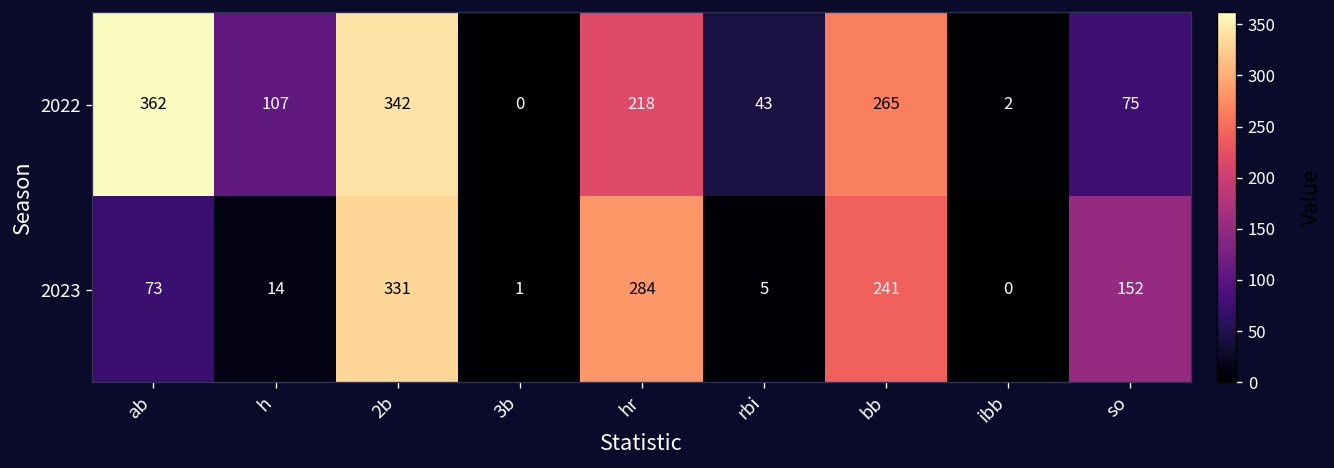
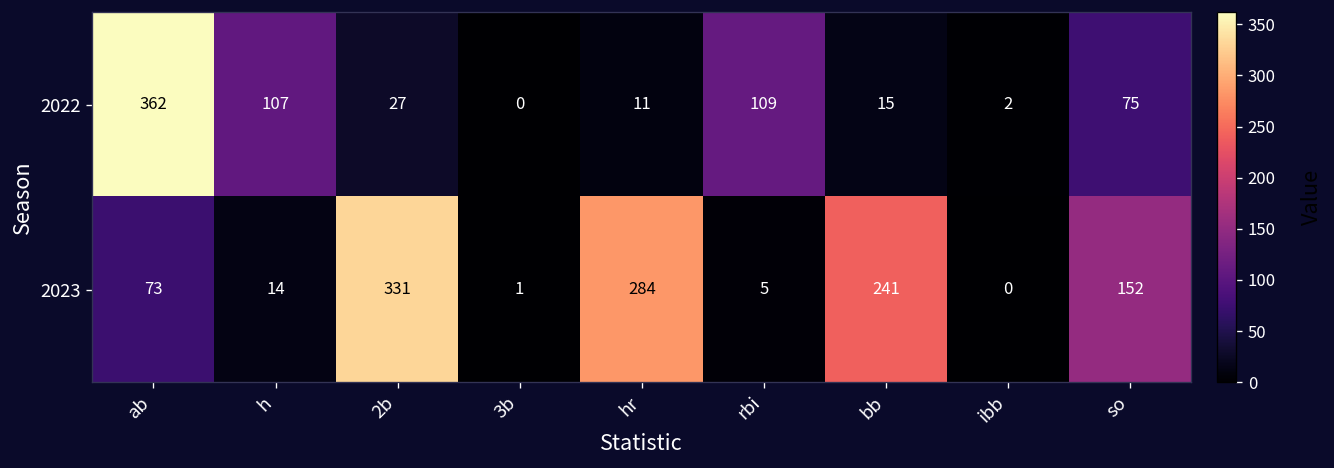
2022, 2b: 342 -> 27
2022, hr: 218 -> 11
2022, rbi: 43 -> 109
2022, bb: 265 -> 15
